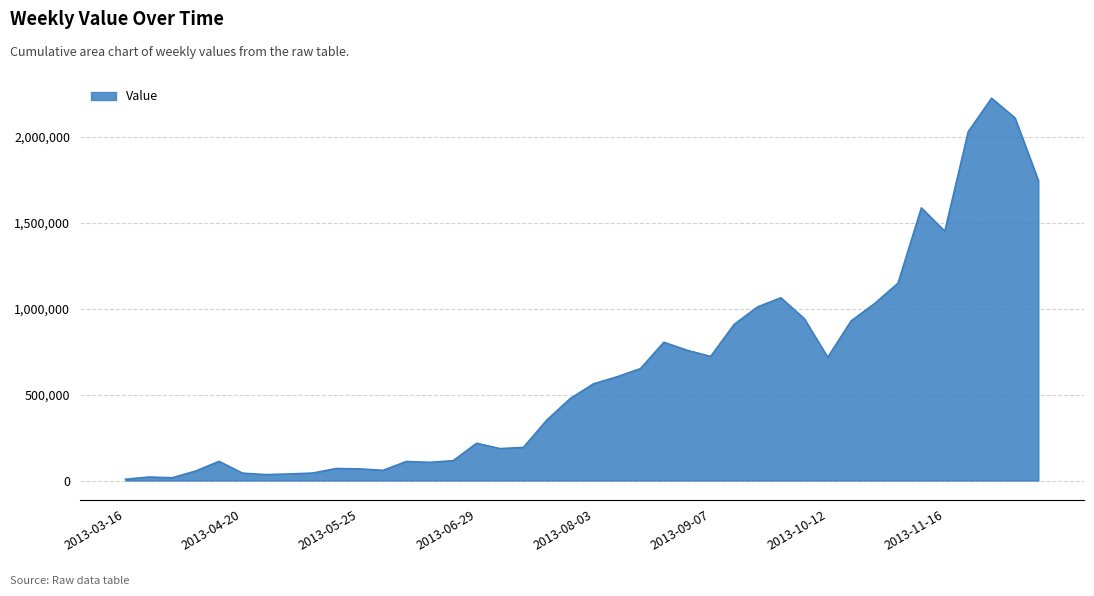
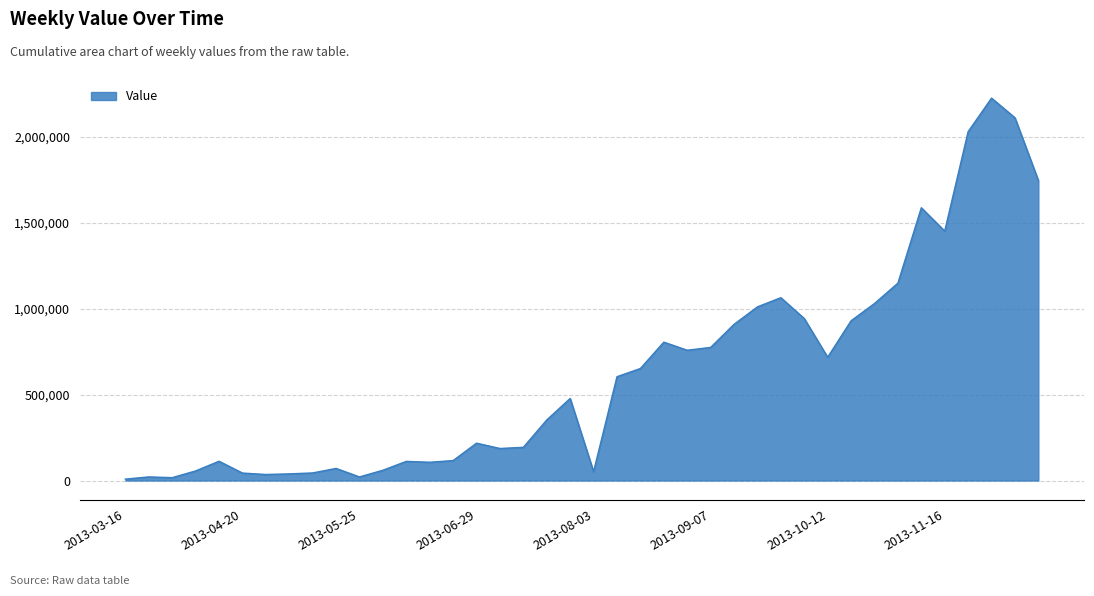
2013-05-25: 70,000 -> 20,000
2013-08-03: 560,000 -> 50,000
2013-09-07: 720,000 -> 770,000
